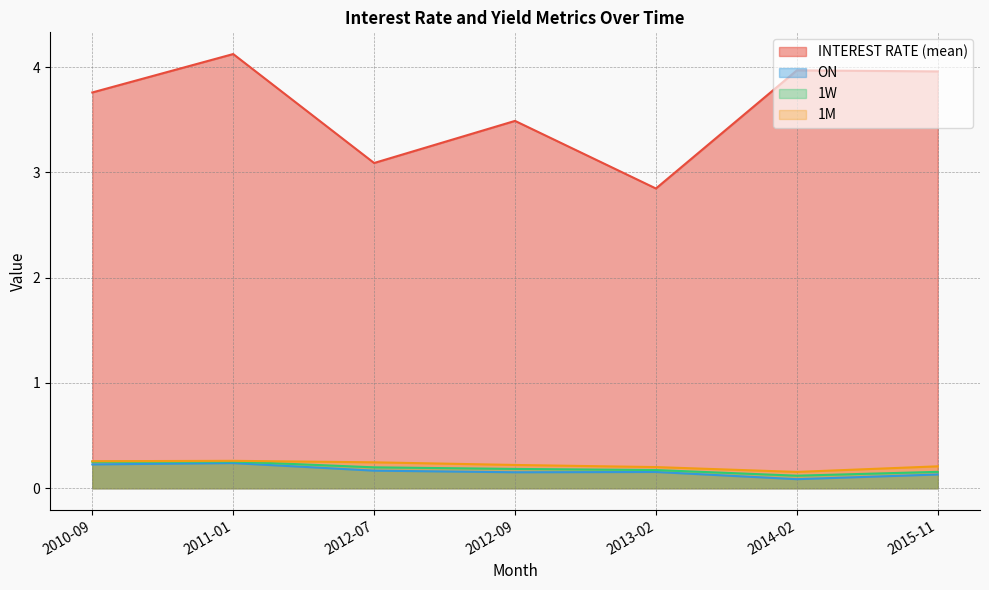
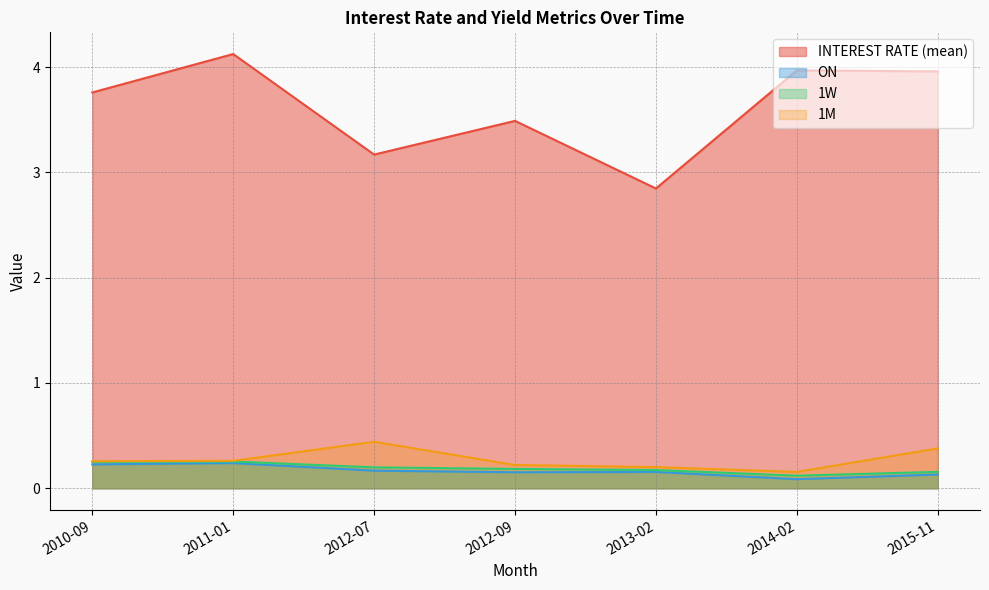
INTEREST RATE (mean), 2012-07: 3.09 -> 3.17
1M, 2012-07: 0.25 -> 0.44
1M, 2015-11: 0.21 -> 0.38
